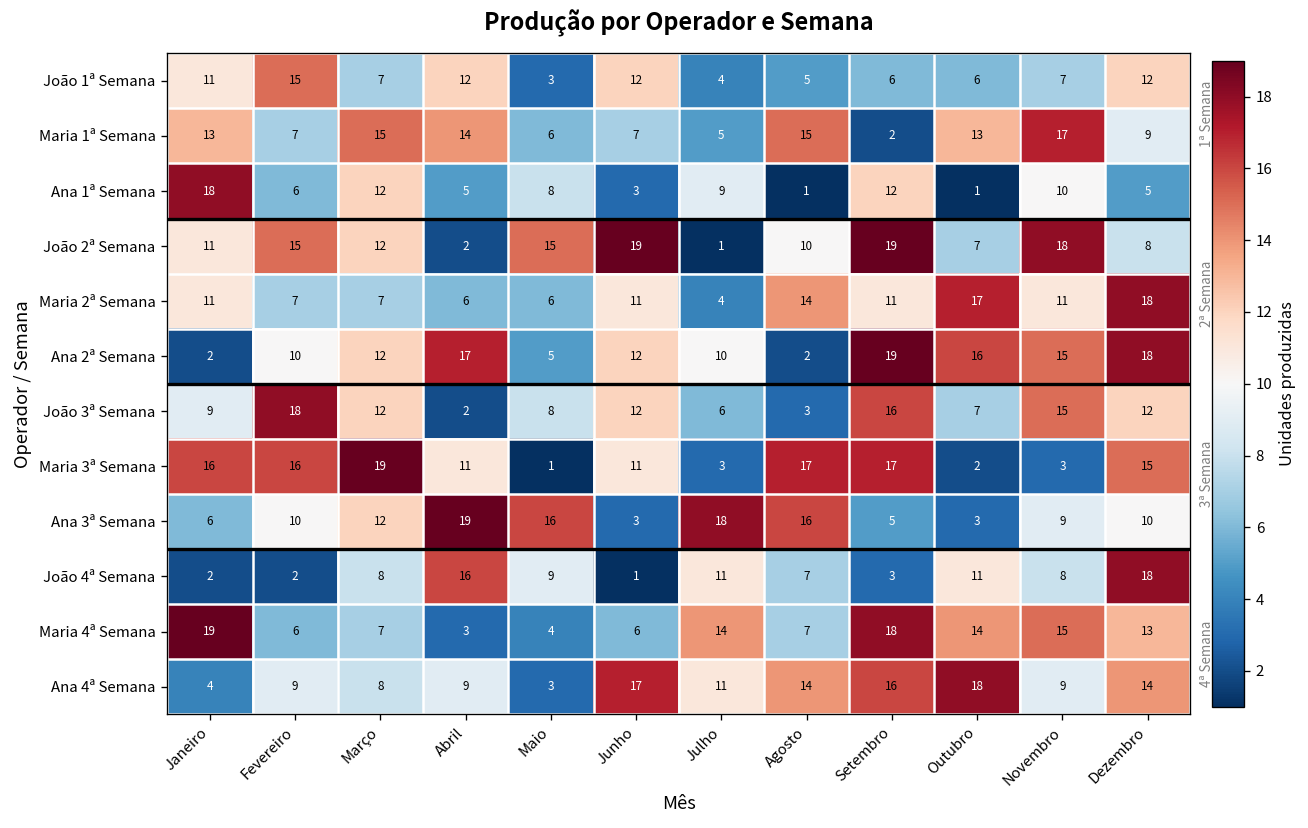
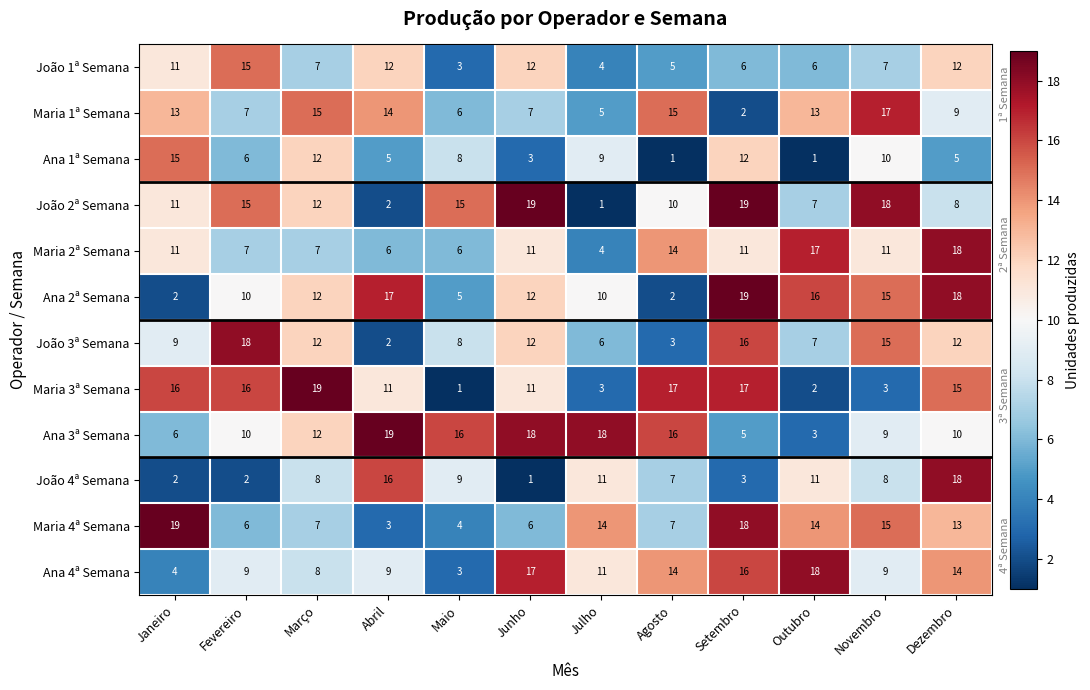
Ana 1ª Semana, Janeiro: 18 -> 15
Ana 3ª Semana, Junho: 3 -> 18
